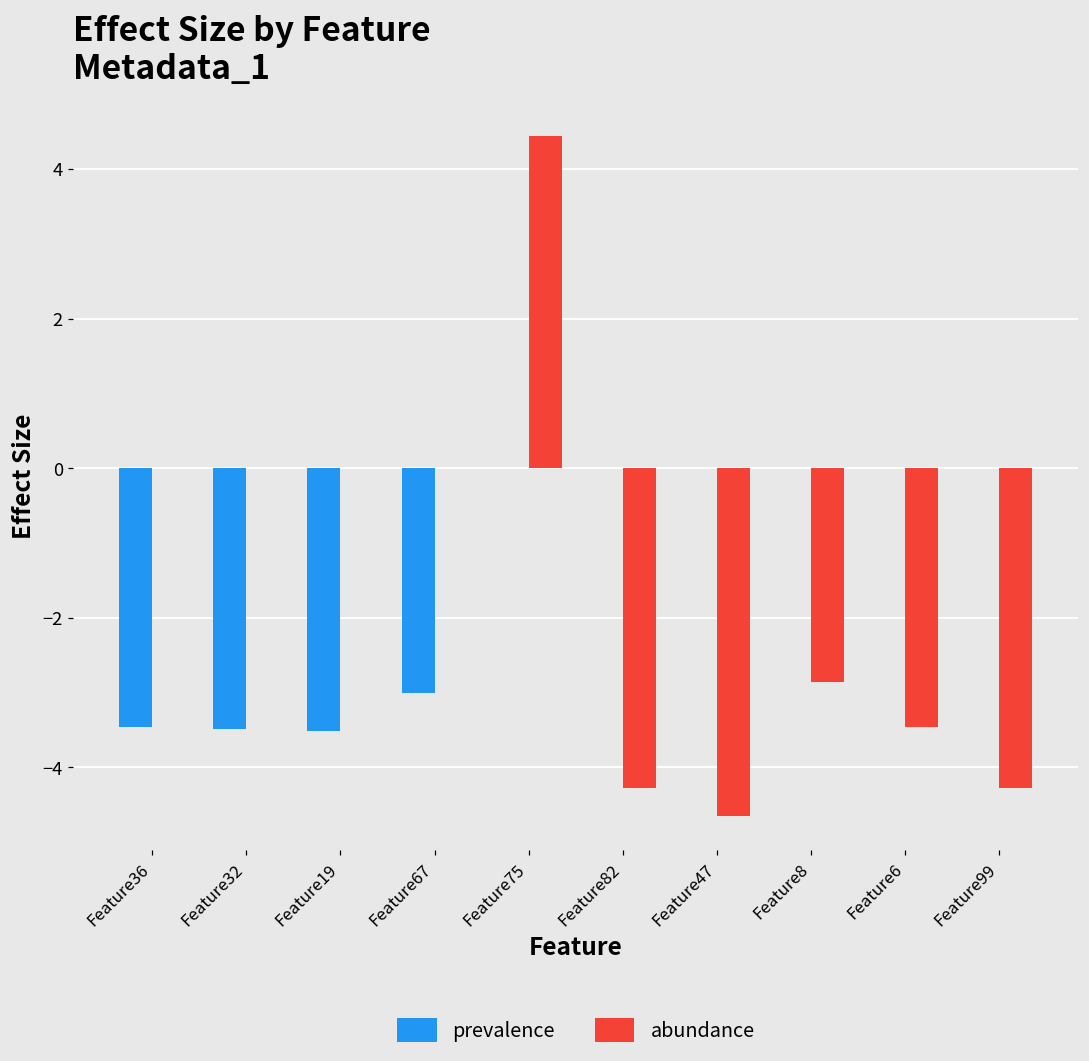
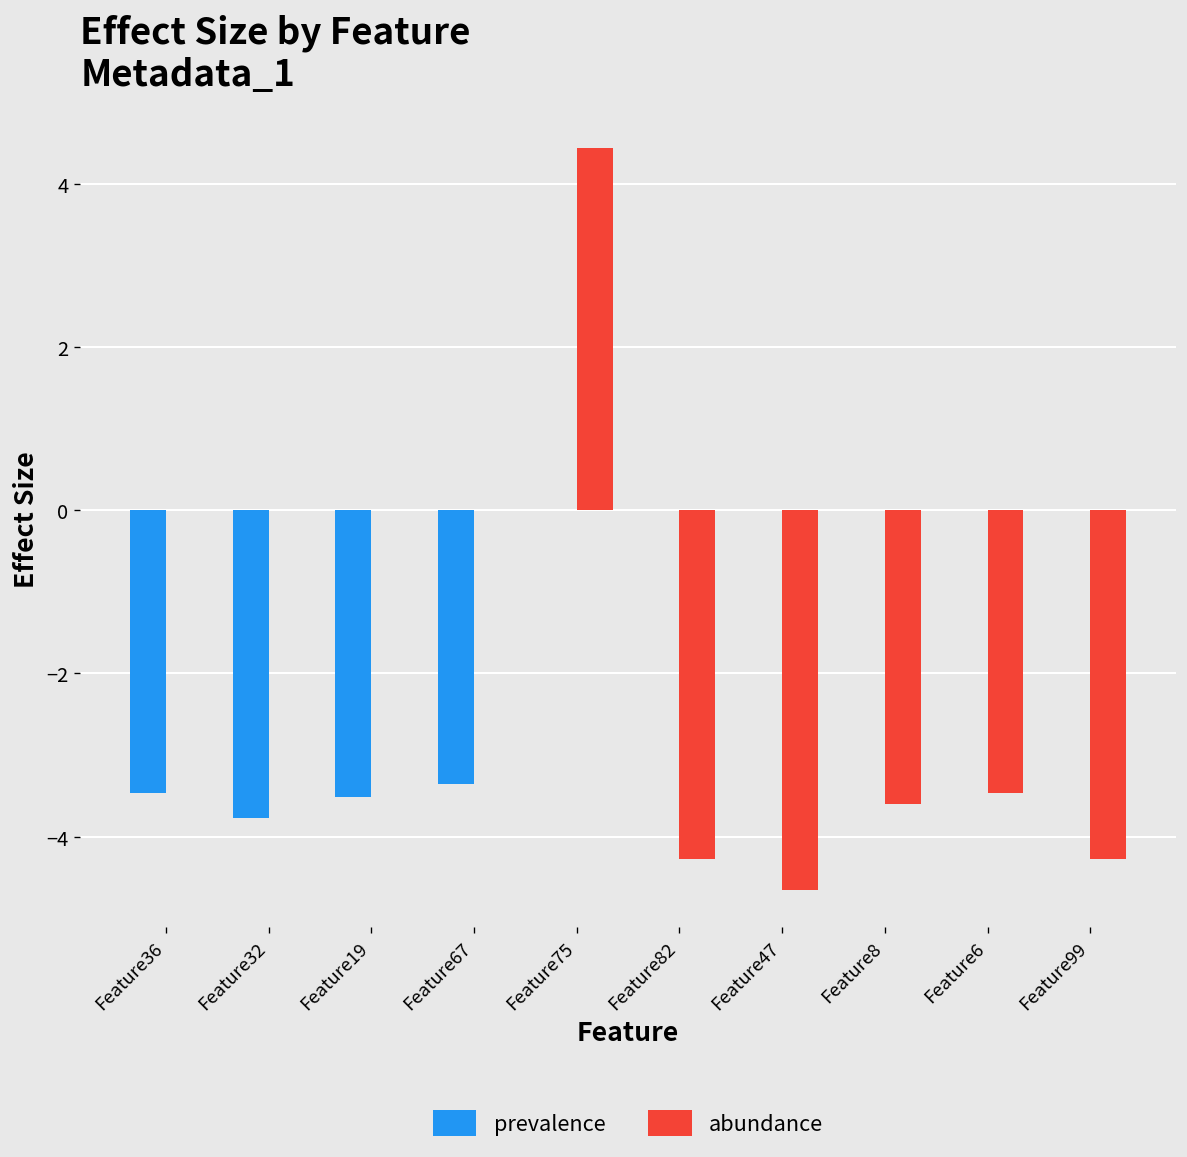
prevalence, Feature32: -3.5 -> -3.8
prevalence, Feature67: -3.0 -> -3.4
abundance, Feature8: -2.9 -> -3.6
